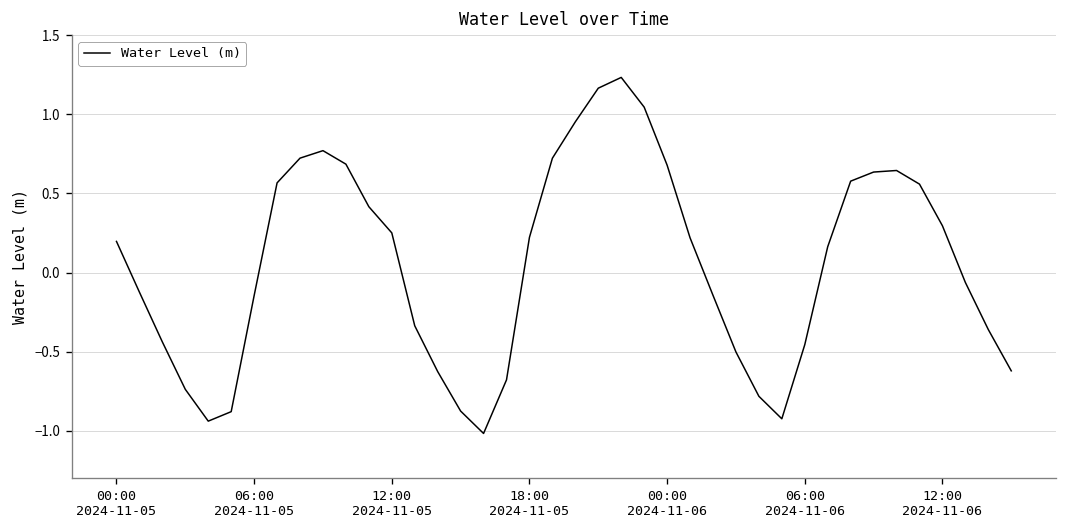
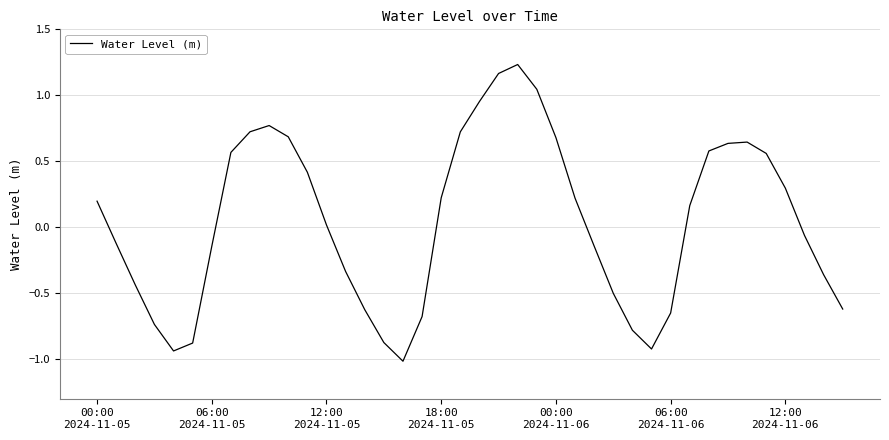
12:00 2024-11-05: 0.25 -> 0.02
06:00 2024-11-06: -0.46 -> -0.65
